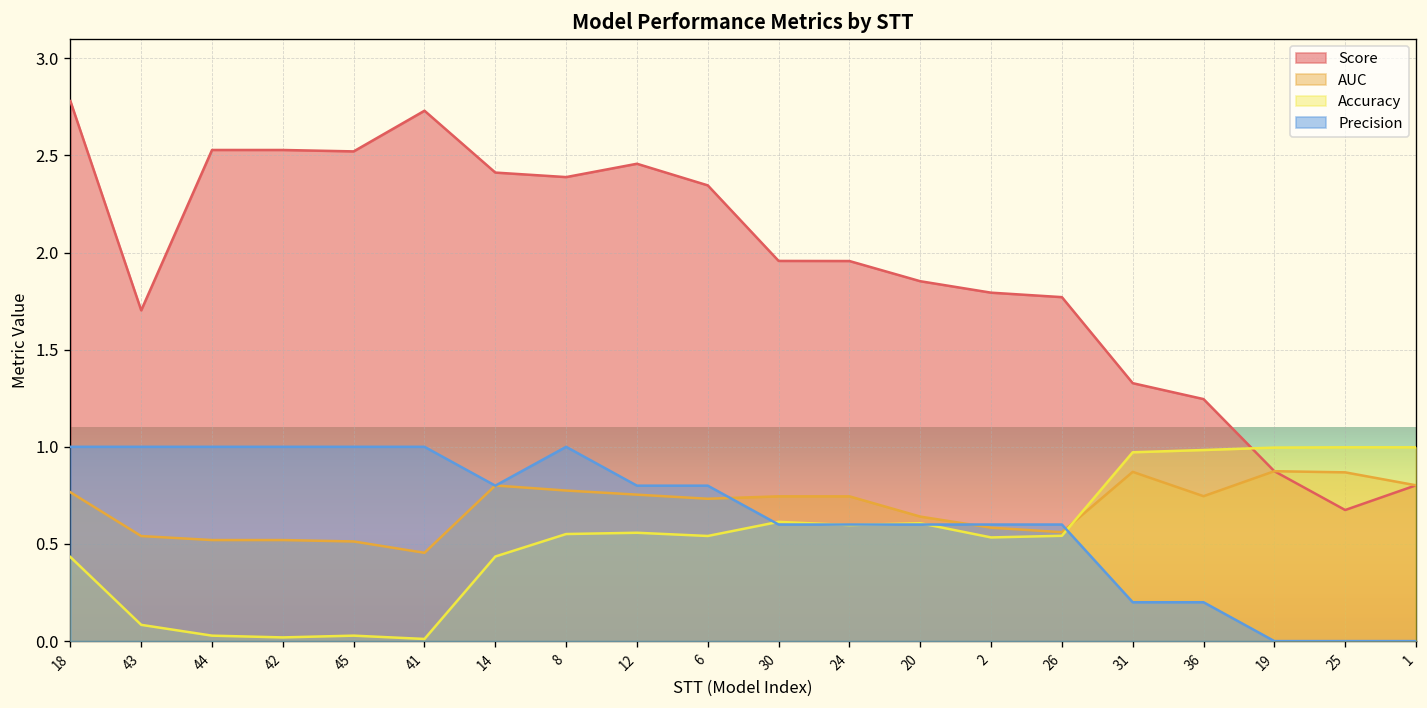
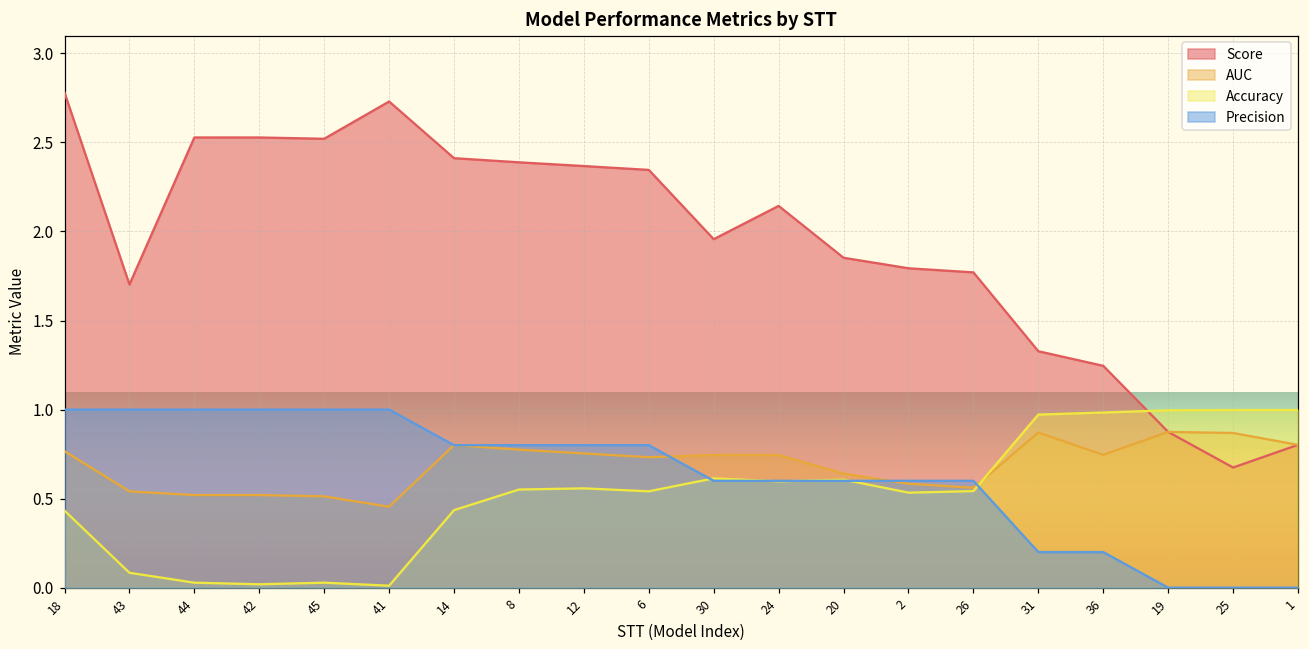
Precision, 8: 1.0 -> 0.8
Score, 12: 2.46 -> 2.37
Score, 24: 1.96 -> 2.14
